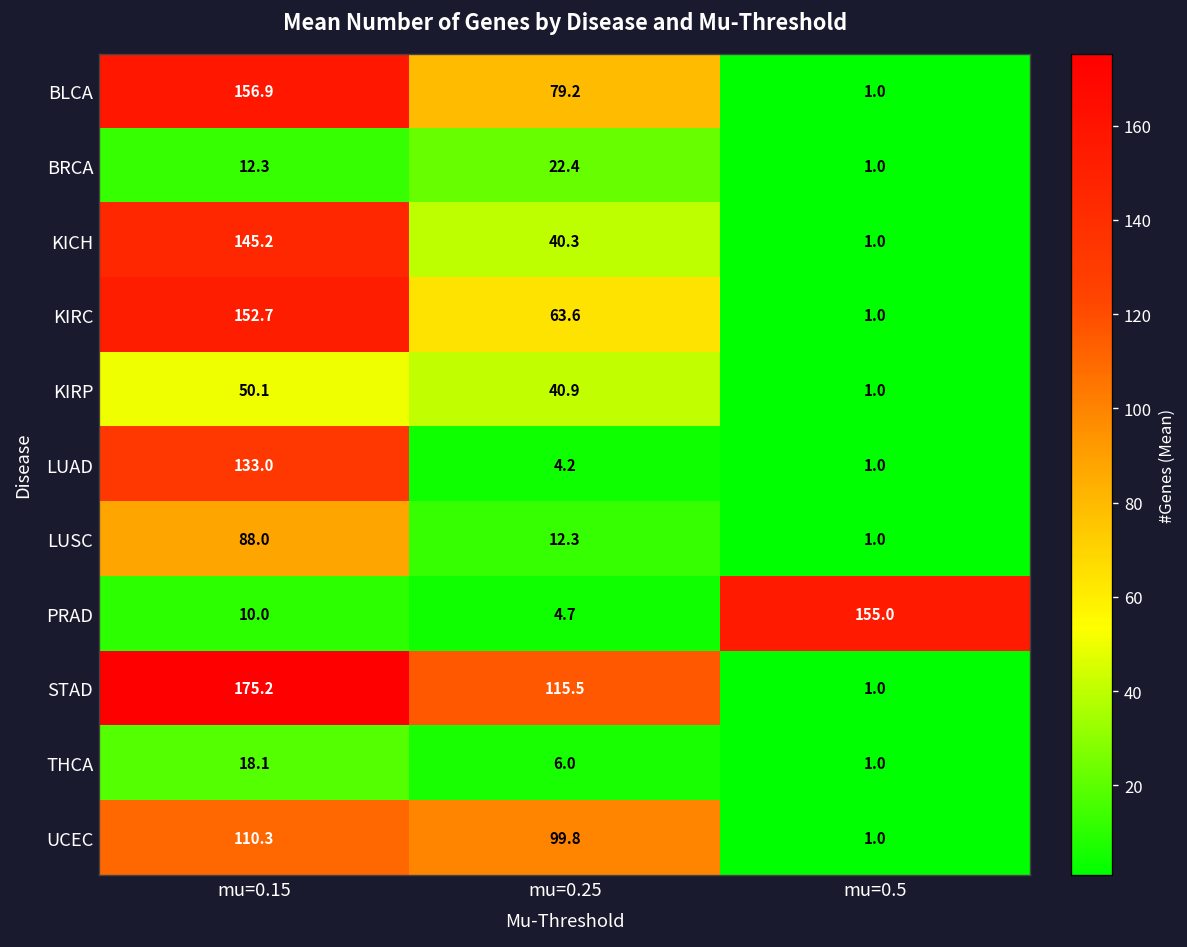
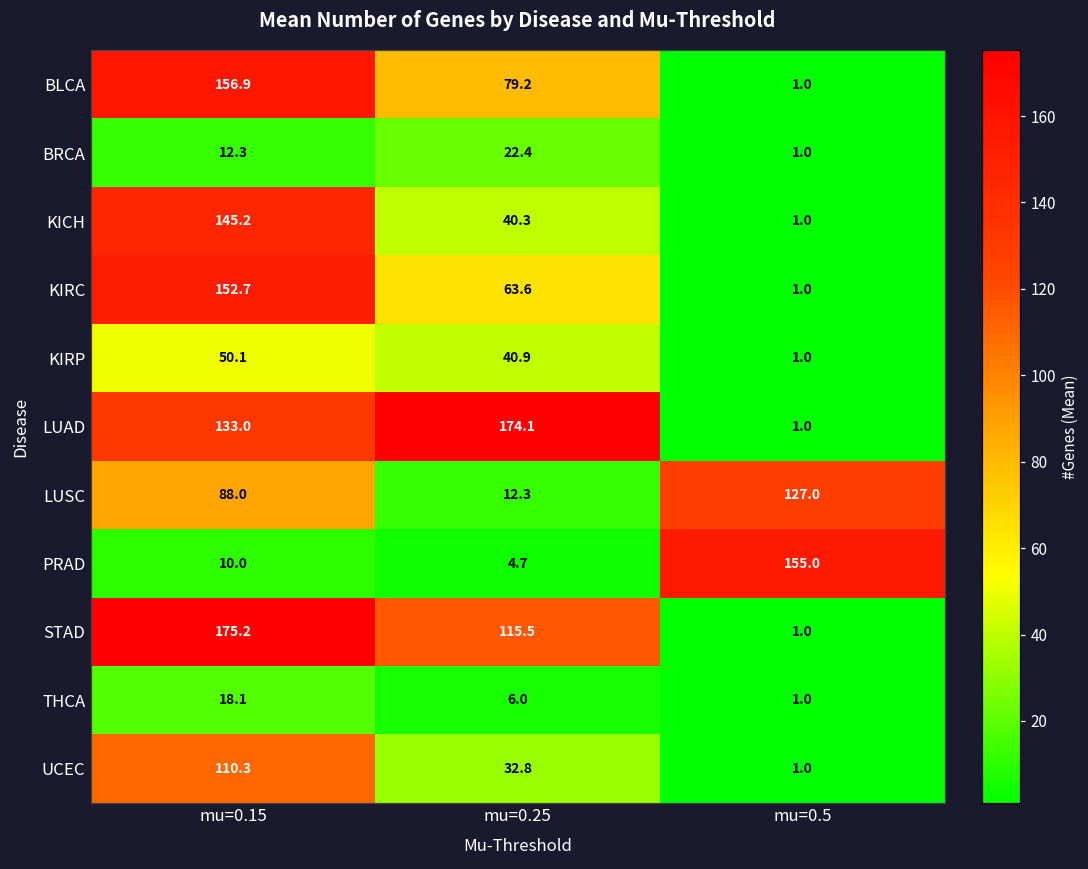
LUAD, mu=0.25: 4.2 -> 174.1
LUSC, mu=0.5: 1.0 -> 127.0
UCEC, mu=0.25: 99.8 -> 32.8
